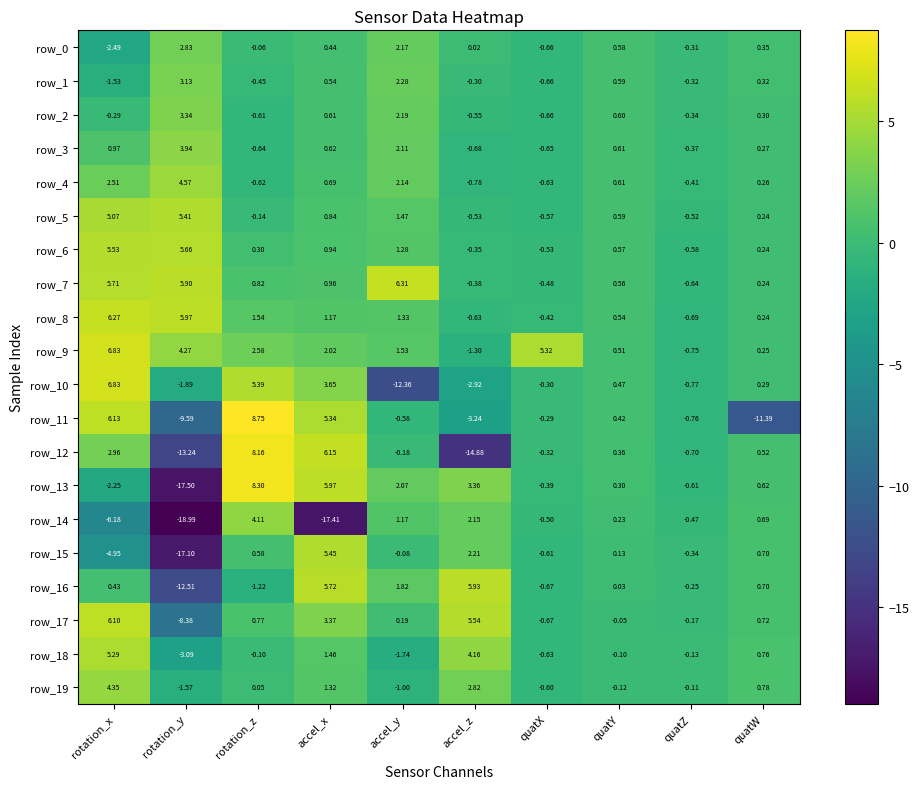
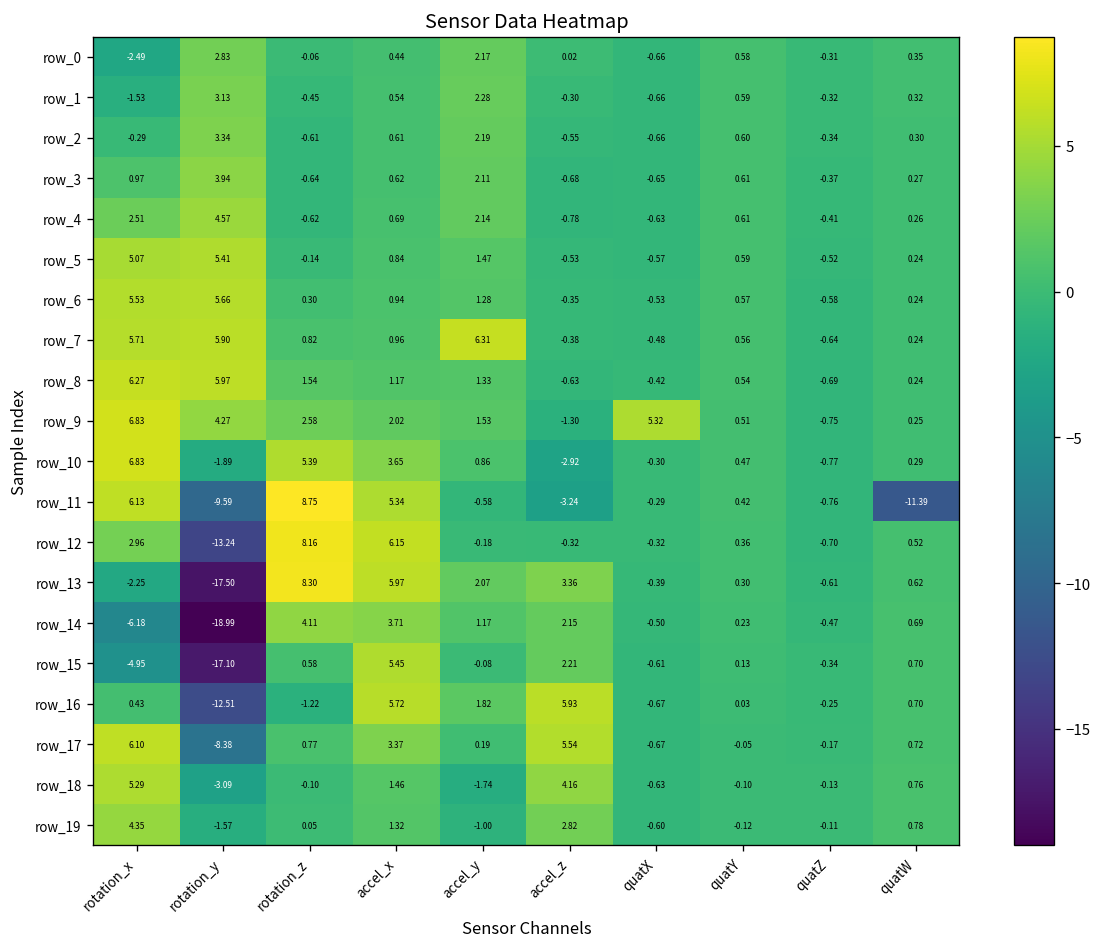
row_10, accel_y: -12.36 -> 0.86
row_12, accel_z: -14.88 -> -0.32
row_14, accel_x: -17.41 -> 3.71
